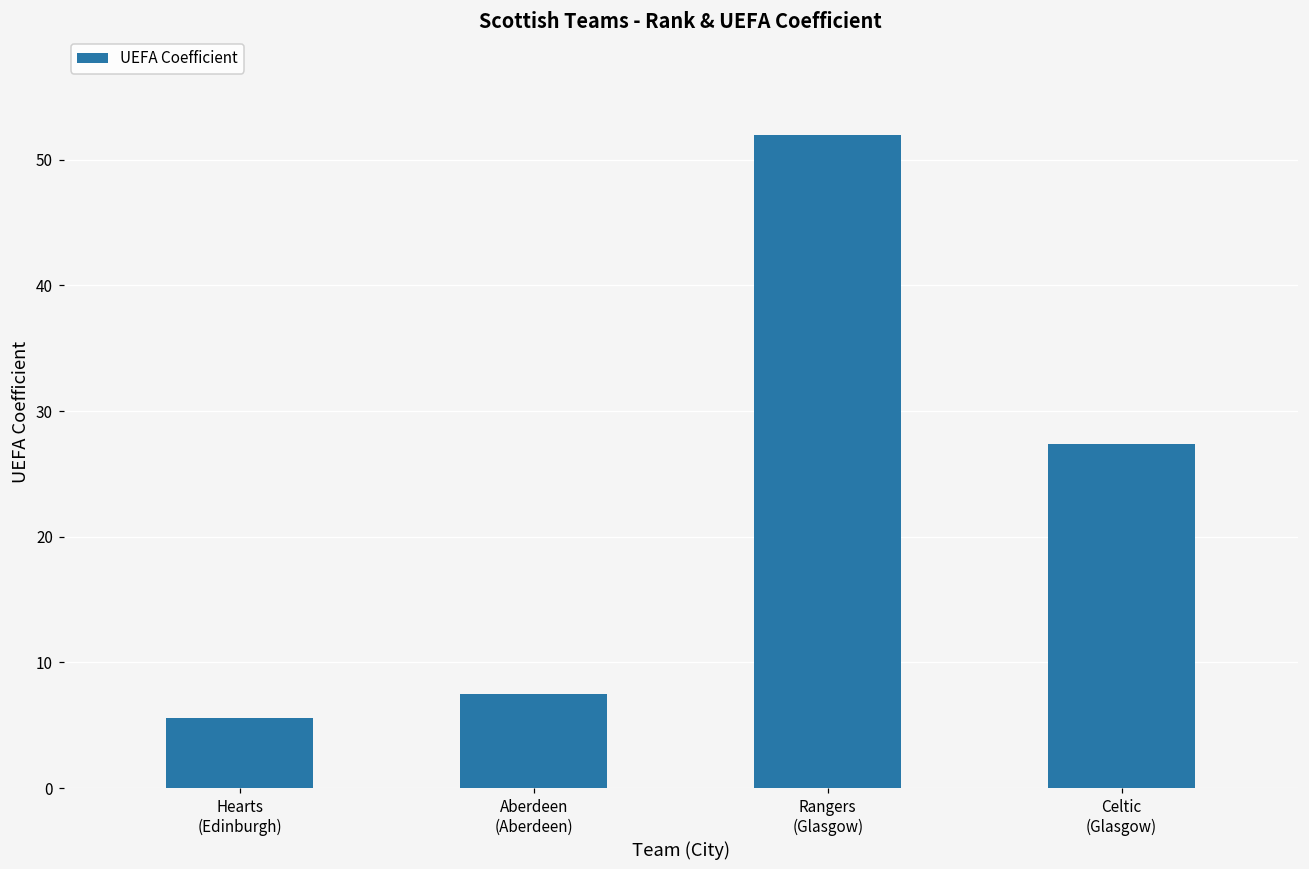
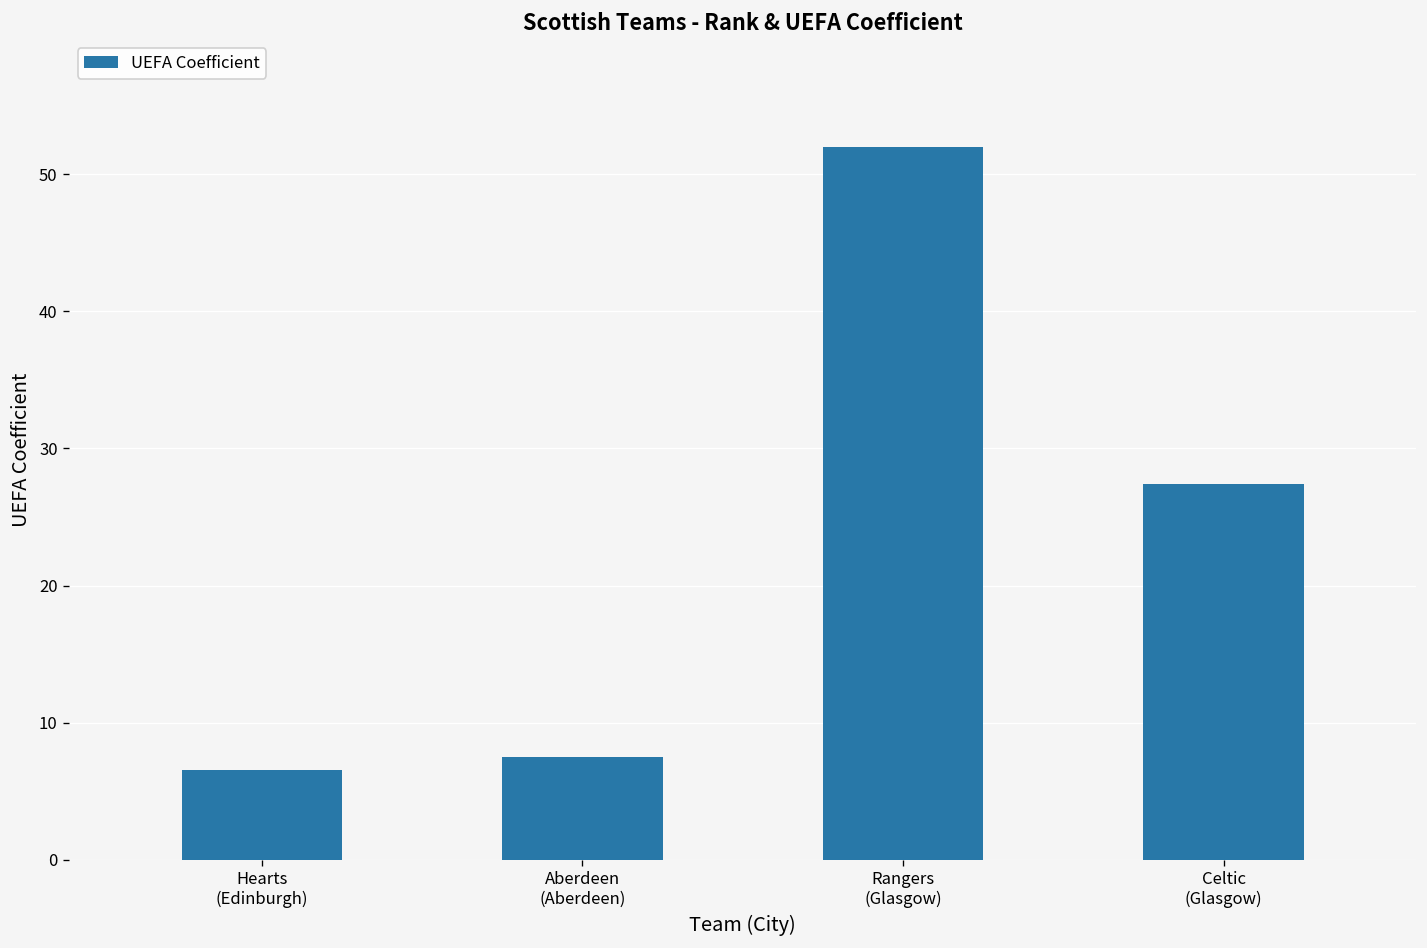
Hearts (Edinburgh): 5.6 -> 6.5
